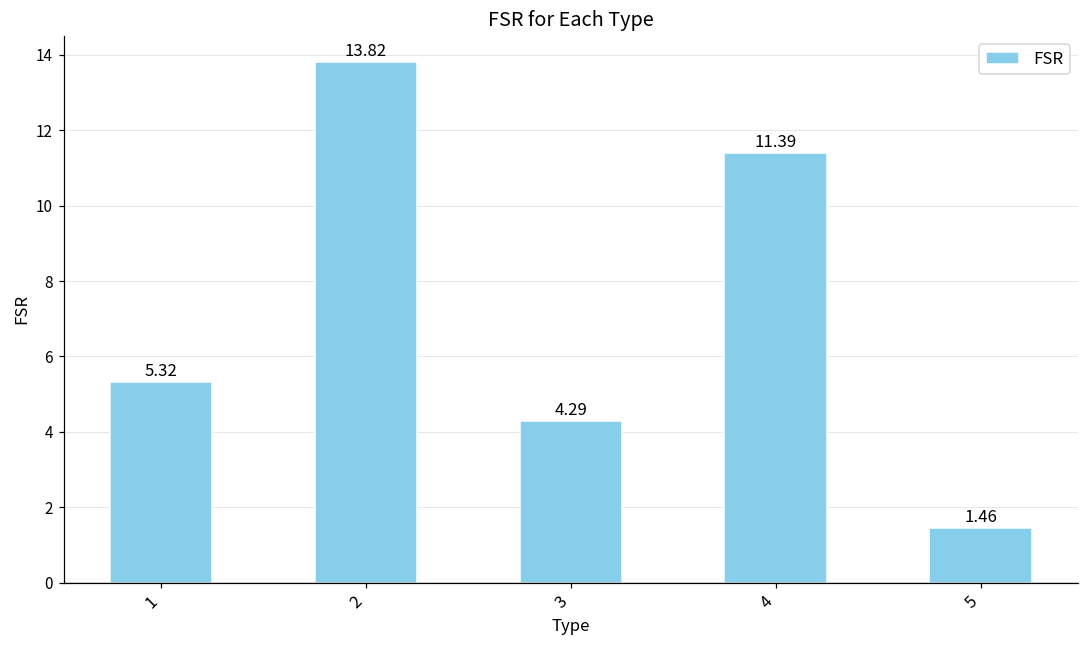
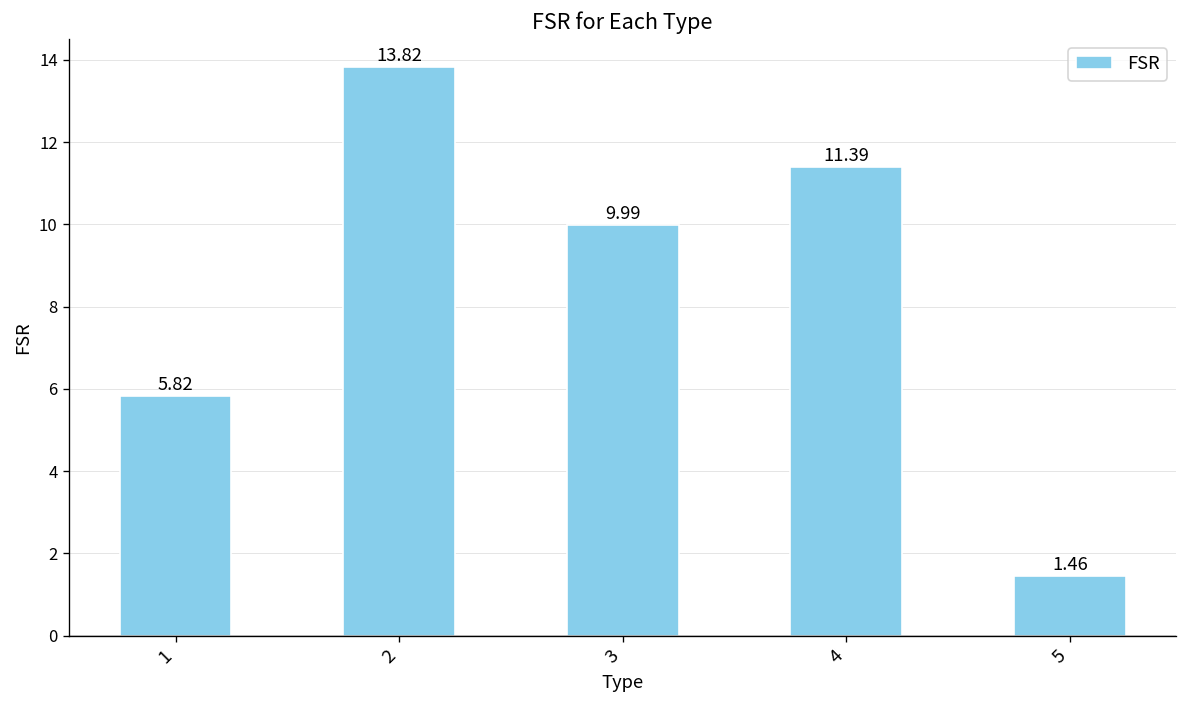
1: 5.32 -> 5.82
3: 4.29 -> 9.99
